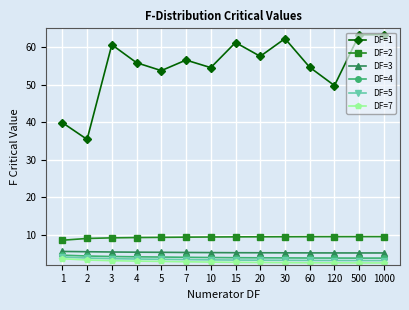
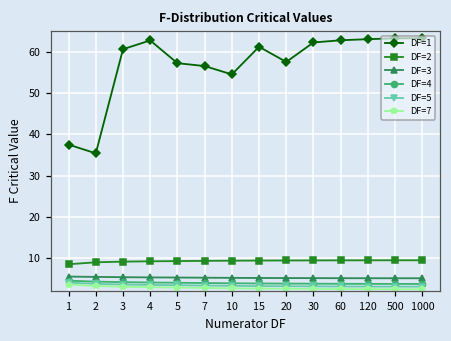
DF=1, 1: 40 -> 38
DF=1, 4: 56 -> 63
DF=1, 5: 54 -> 57
DF=1, 60: 55 -> 63
DF=1, 120: 50 -> 63
